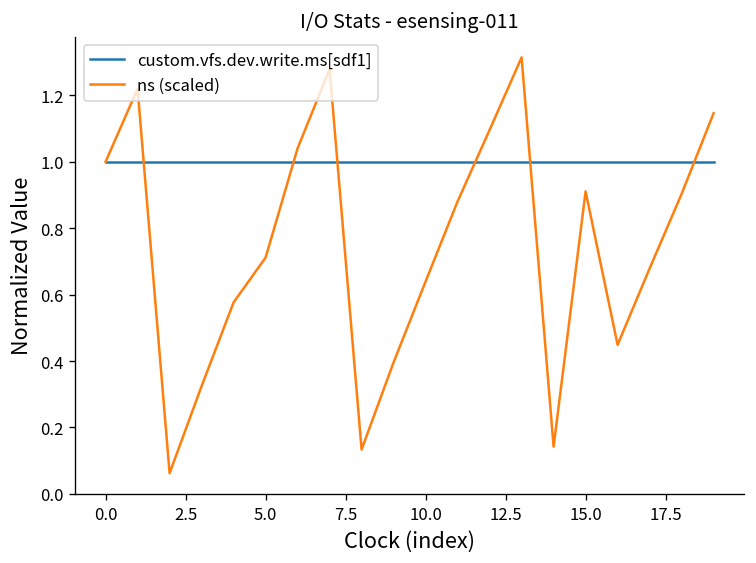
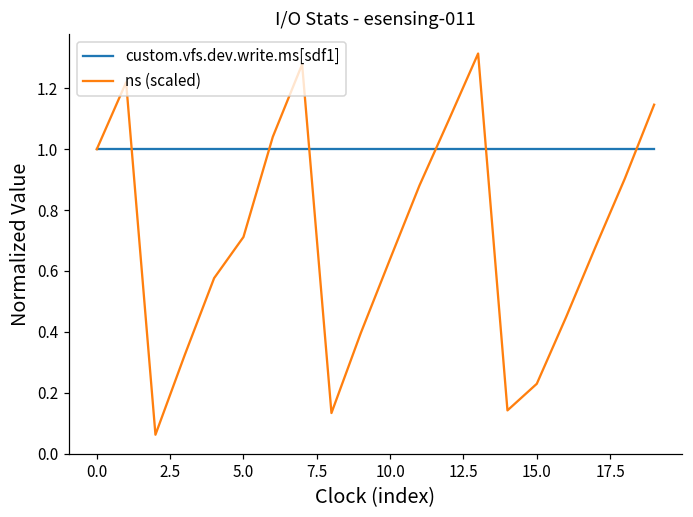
ns (scaled), 15.0: 0.91 -> 0.23
